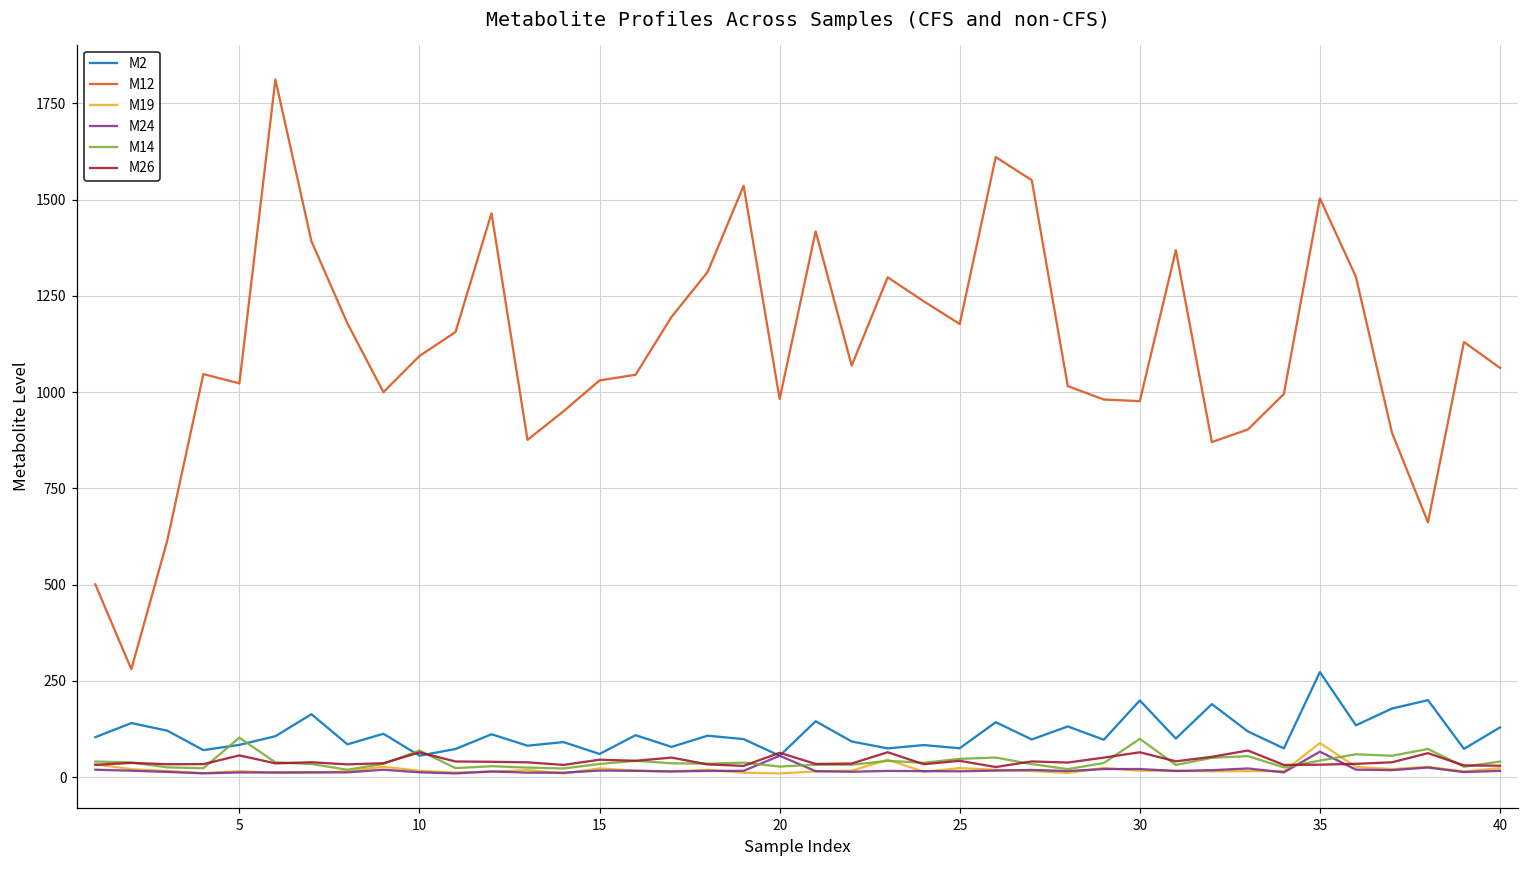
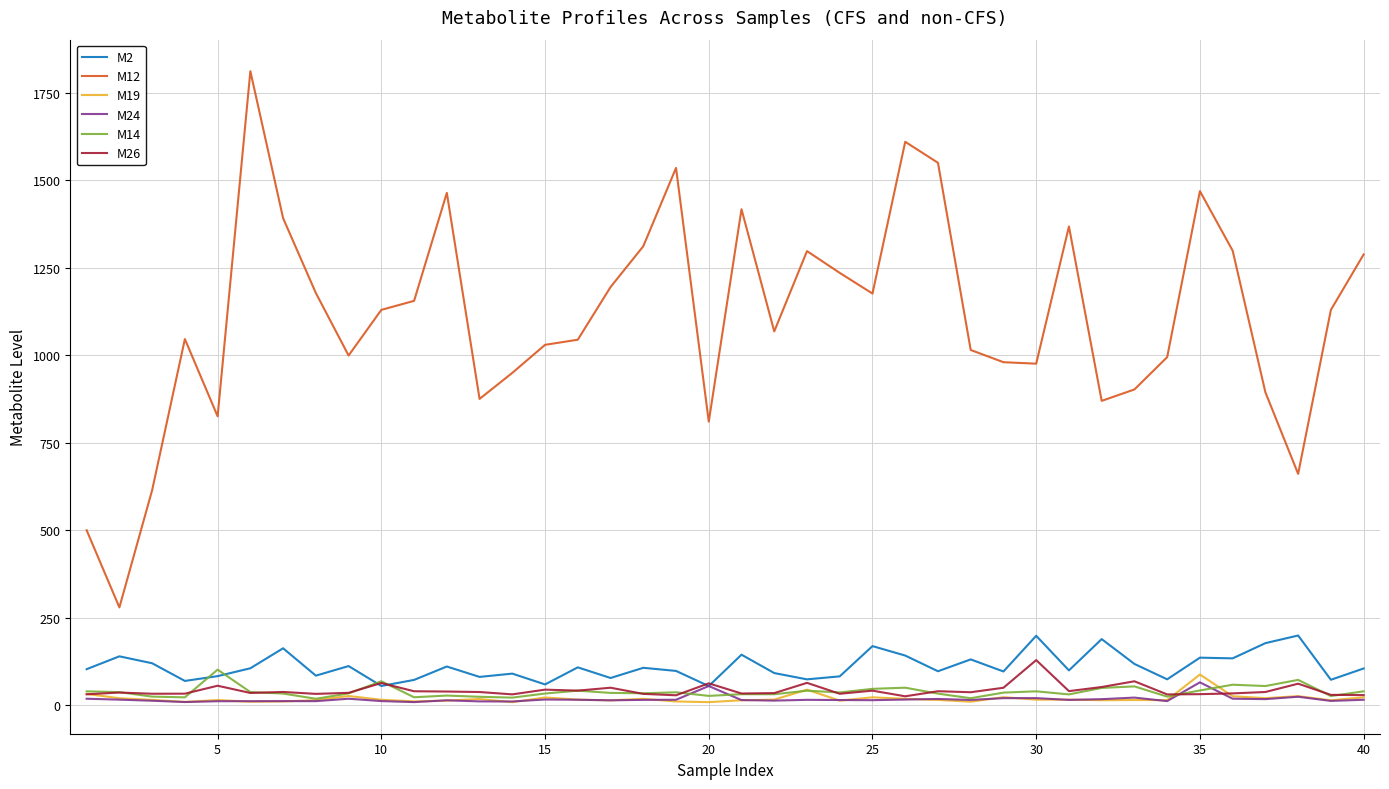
M12, 5: 1020 -> 830
M12, 10: 1090 -> 1130
M12, 20: 980 -> 810
M2, 25: 70 -> 170
M14, 30: 100 -> 40
M26, 30: 60 -> 130
M2, 35: 270 -> 140
M12, 35: 1500 -> 1470
M2, 40: 130 -> 110
M12, 40: 1060 -> 1290
